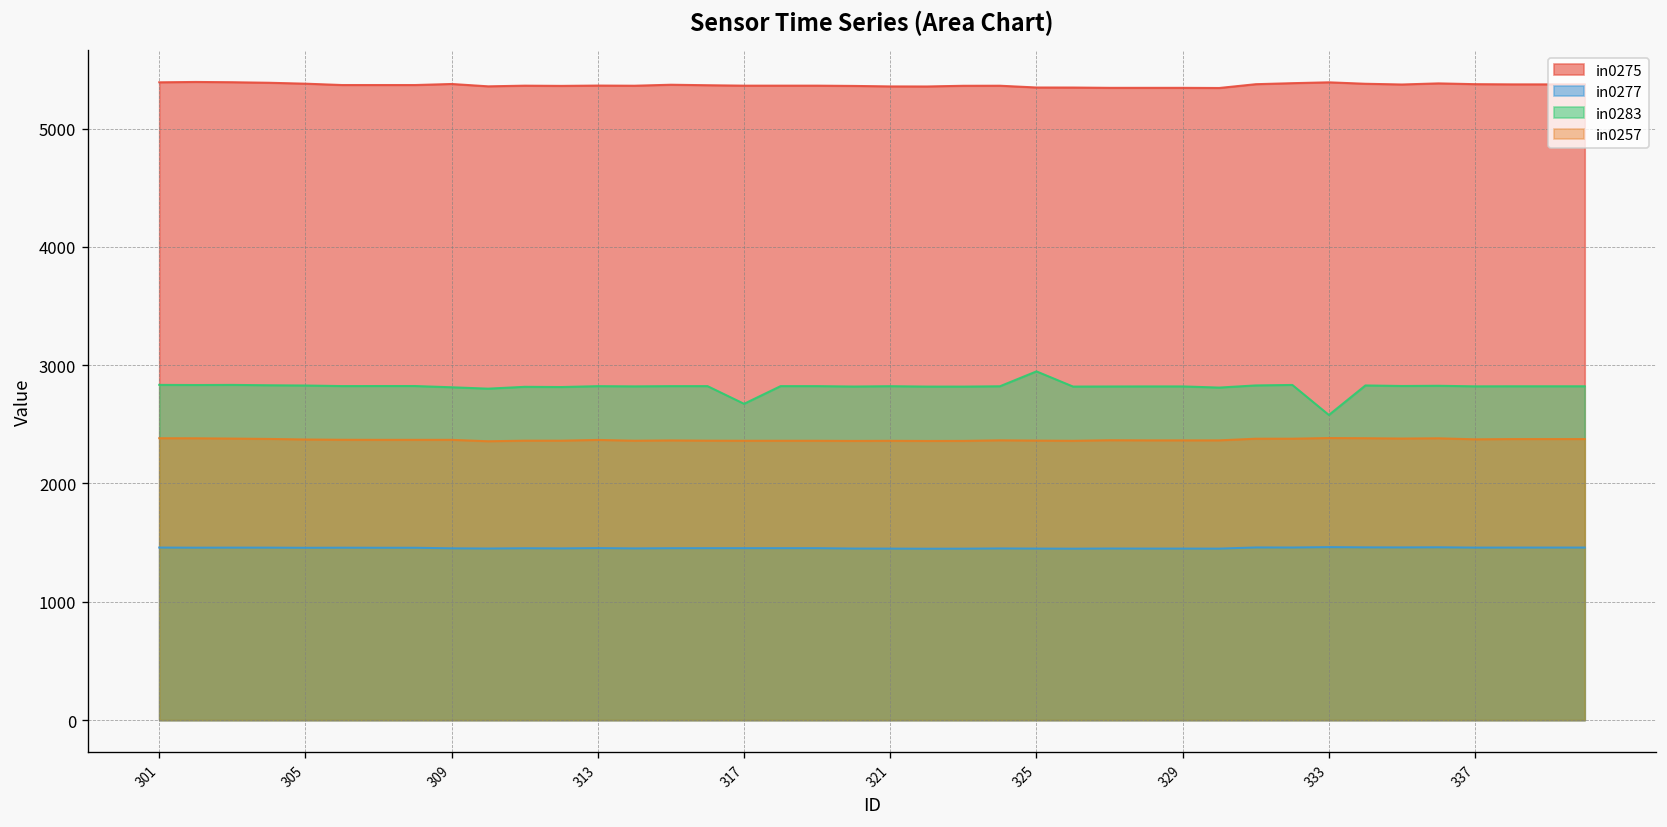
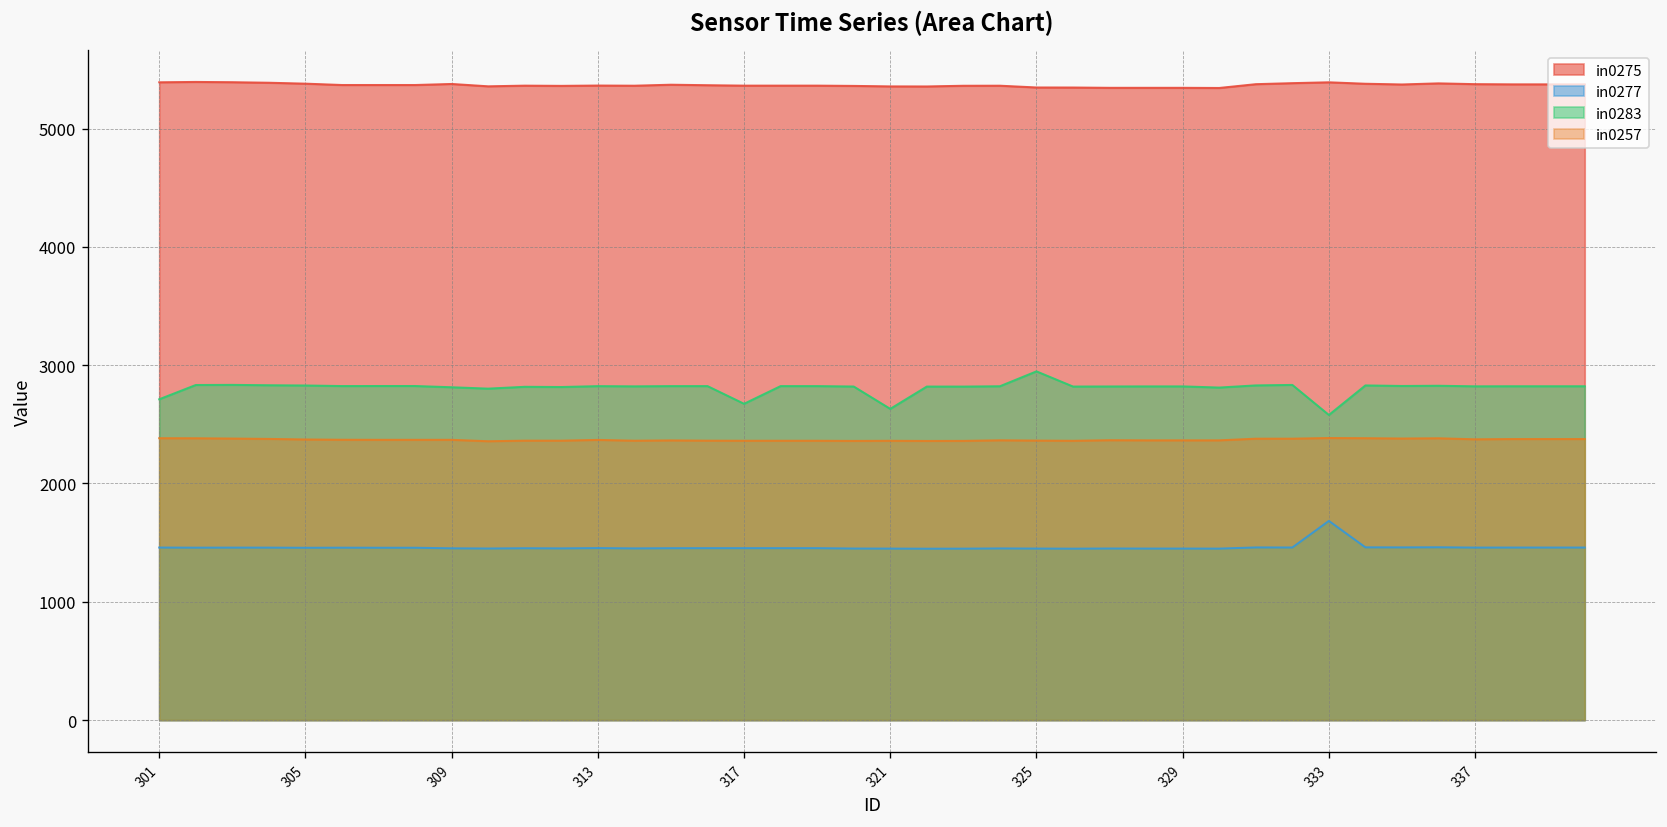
in0283, 301: 2800 -> 2700
in0283, 321: 2800 -> 2600
in0277, 333: 1500 -> 1700
